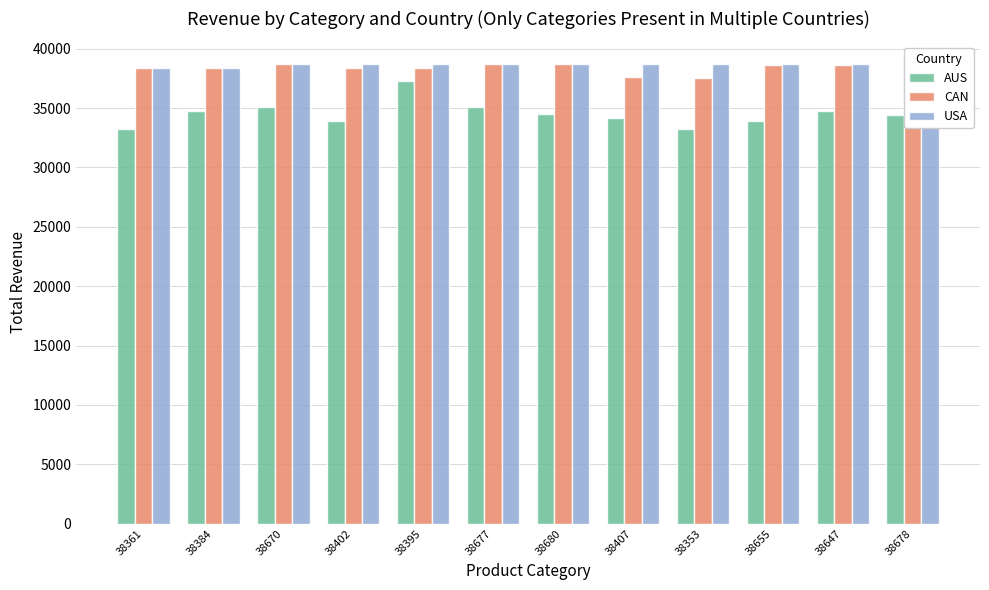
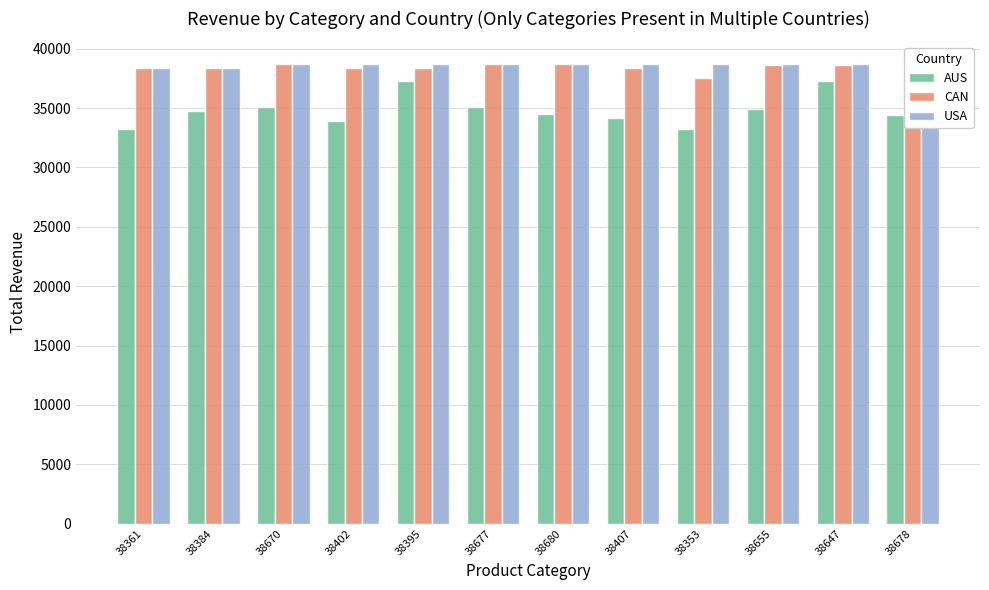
CAN, 38407: 37600 -> 38400
AUS, 38655: 33900 -> 34900
AUS, 38647: 34800 -> 37200
